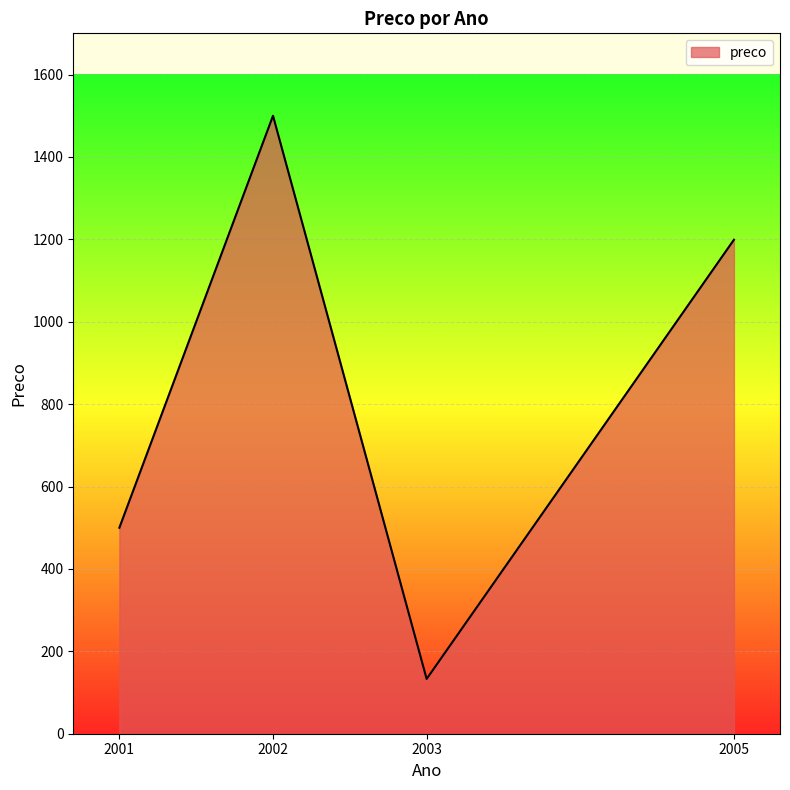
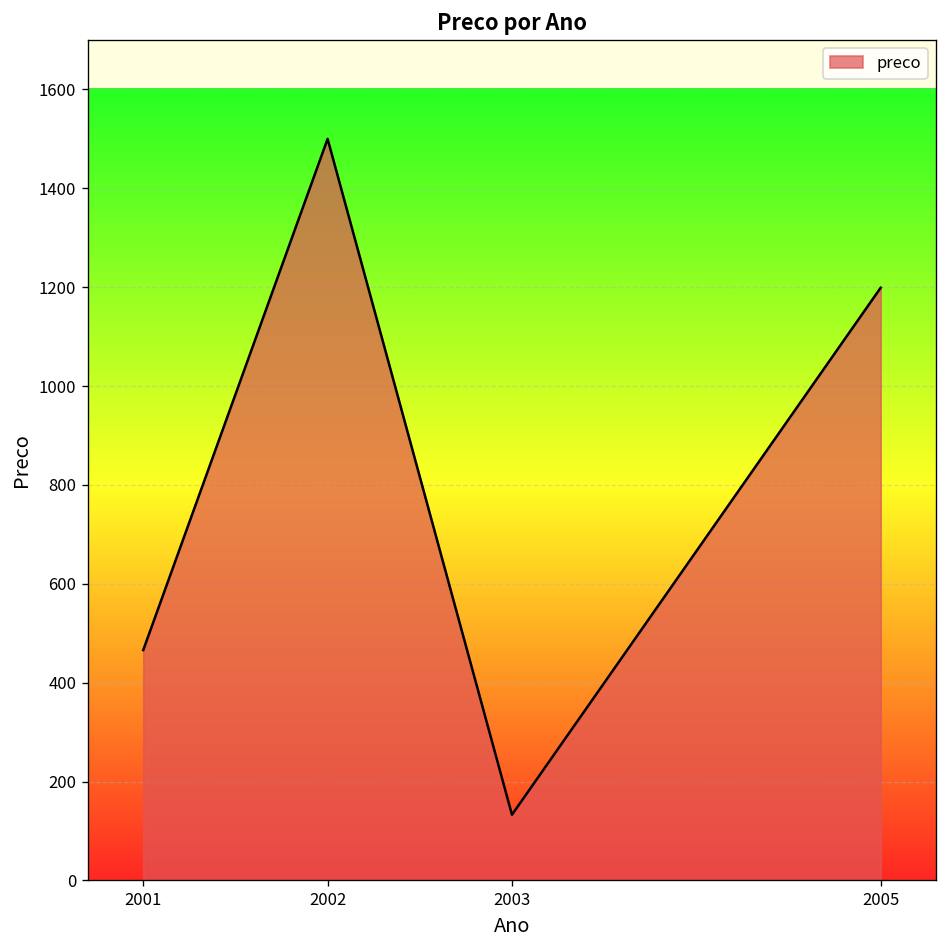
2001: 500 -> 470
